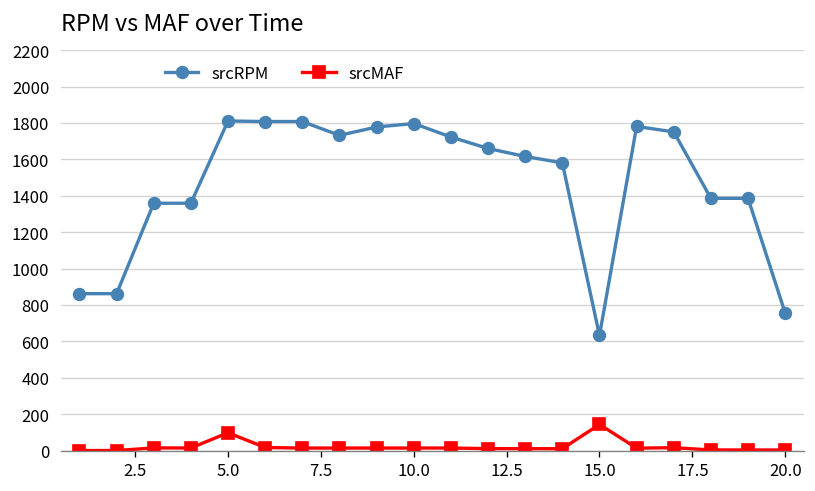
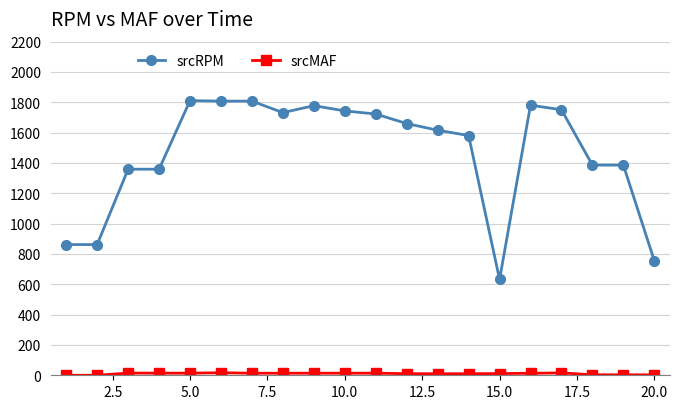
srcMAF, 5.0: 100 -> 10
srcRPM, 10.0: 1800 -> 1740
srcMAF, 15.0: 140 -> 10
